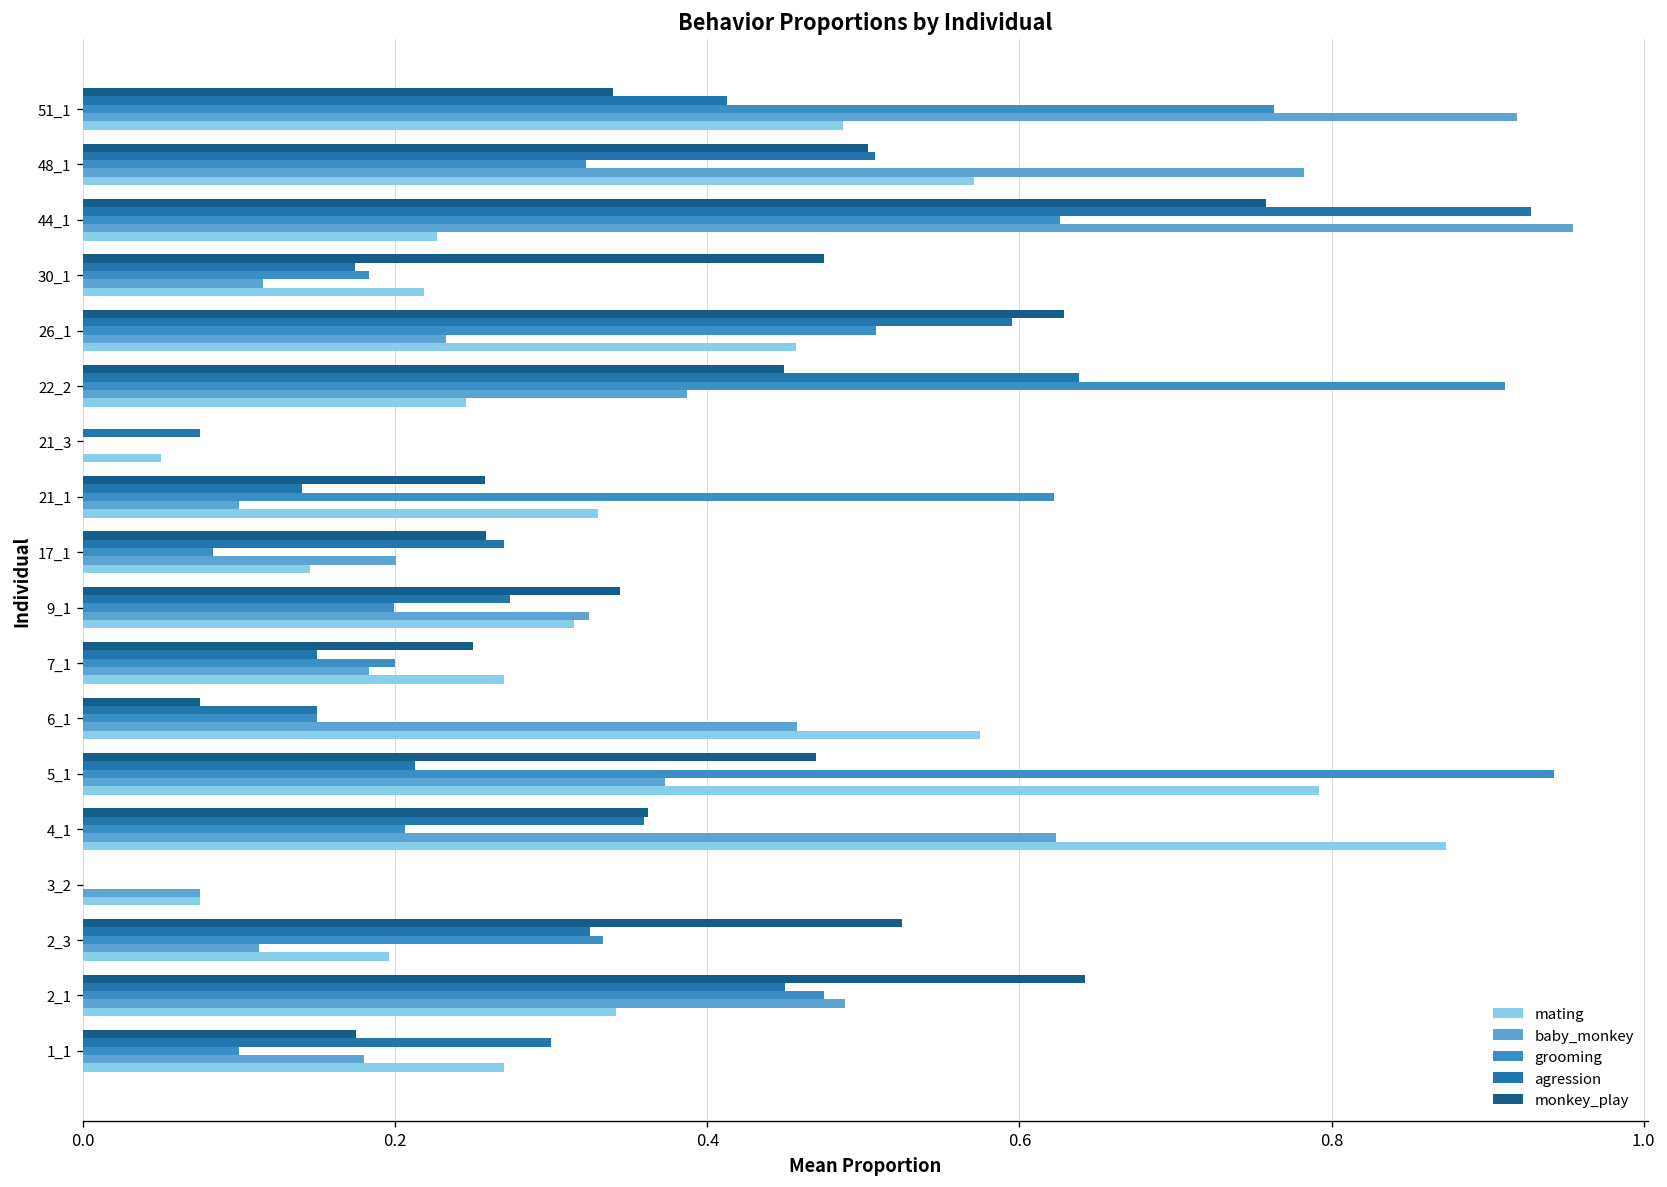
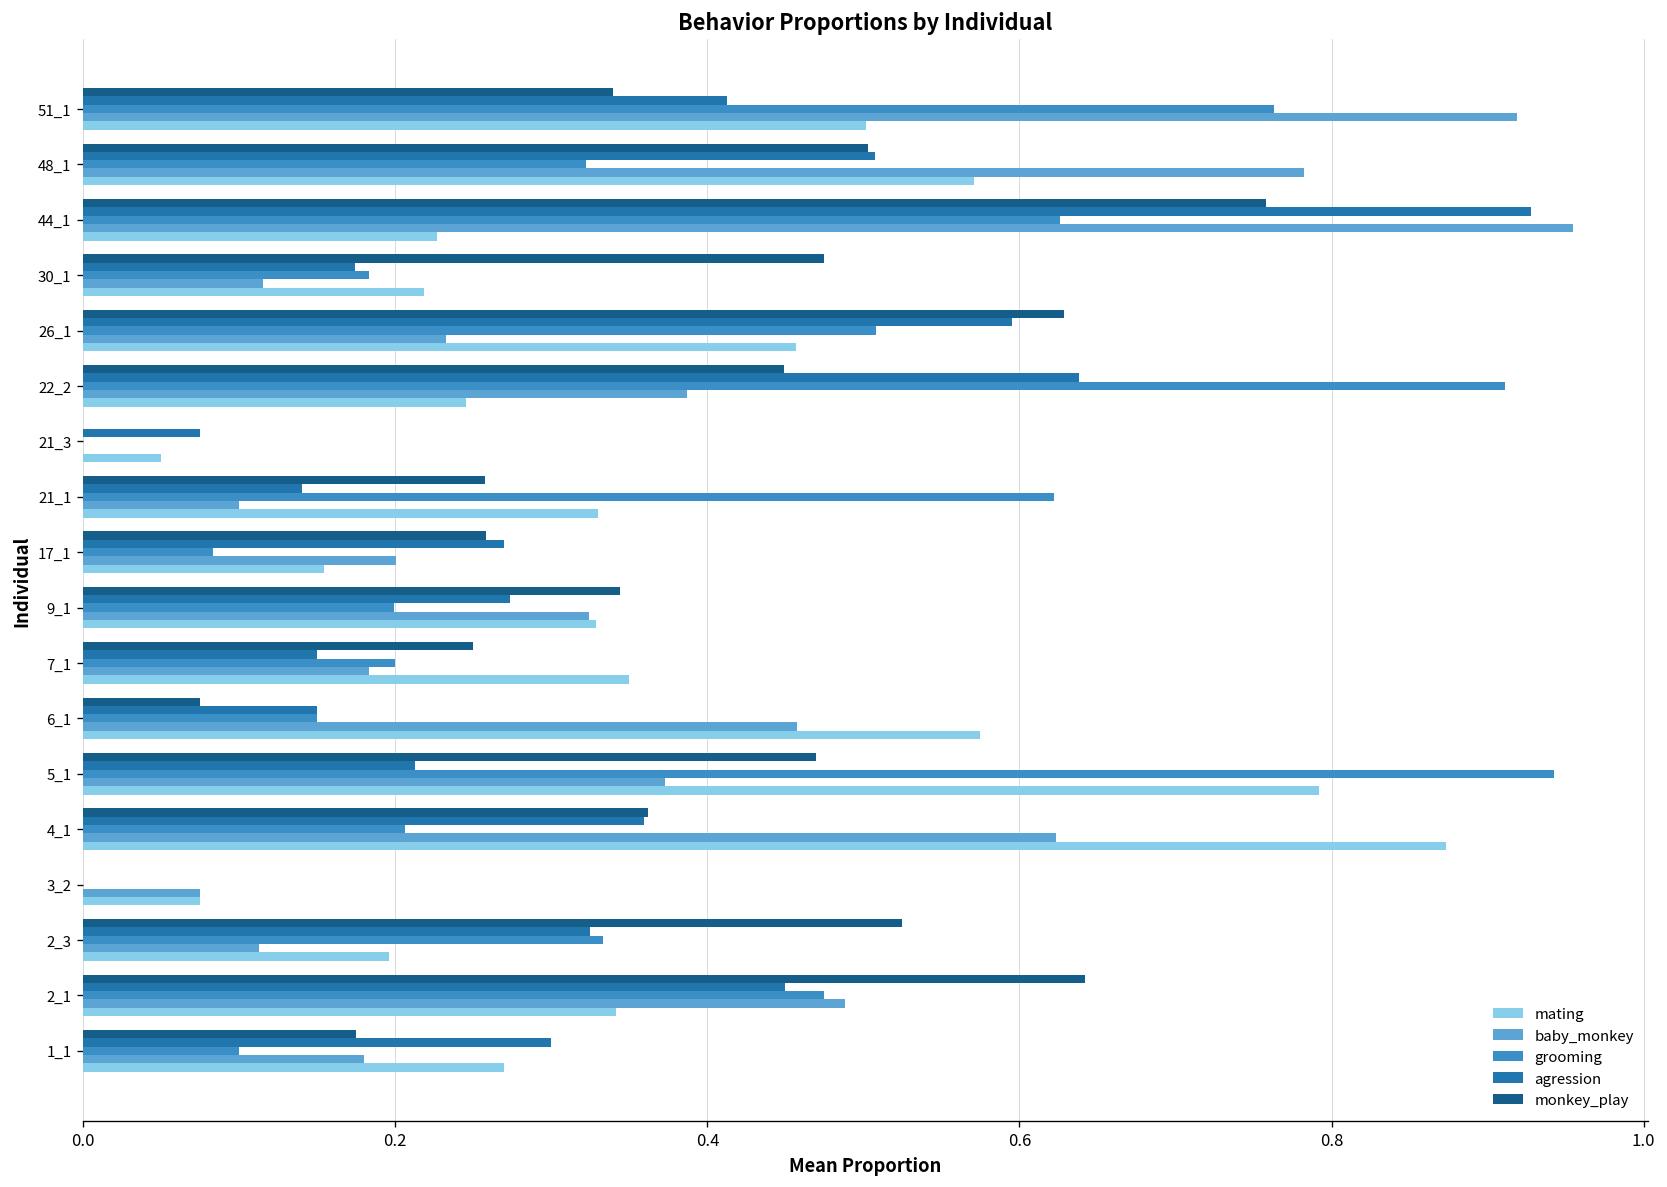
mating, 51_1: 0.487 -> 0.502
mating, 17_1: 0.146 -> 0.154
mating, 9_1: 0.315 -> 0.329
mating, 7_1: 0.27 -> 0.35
